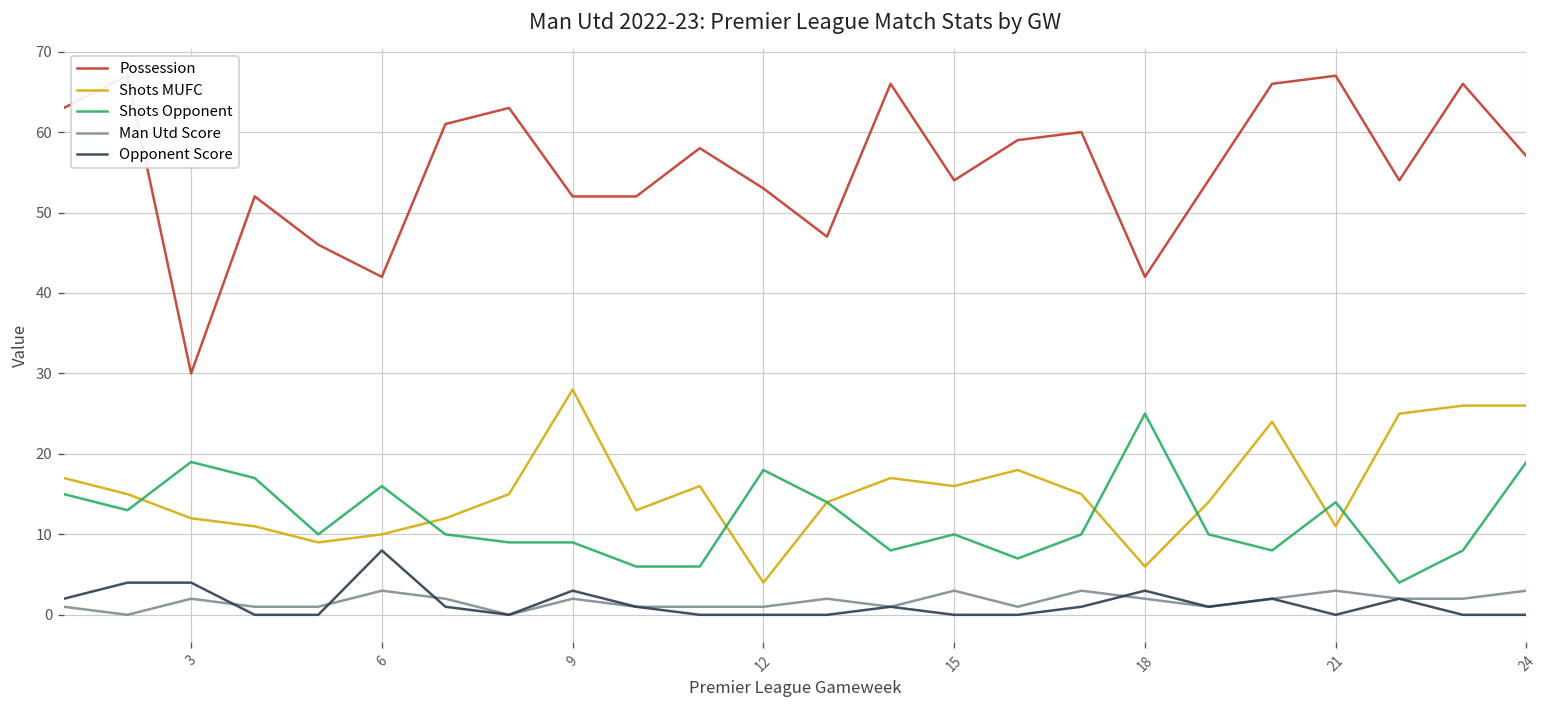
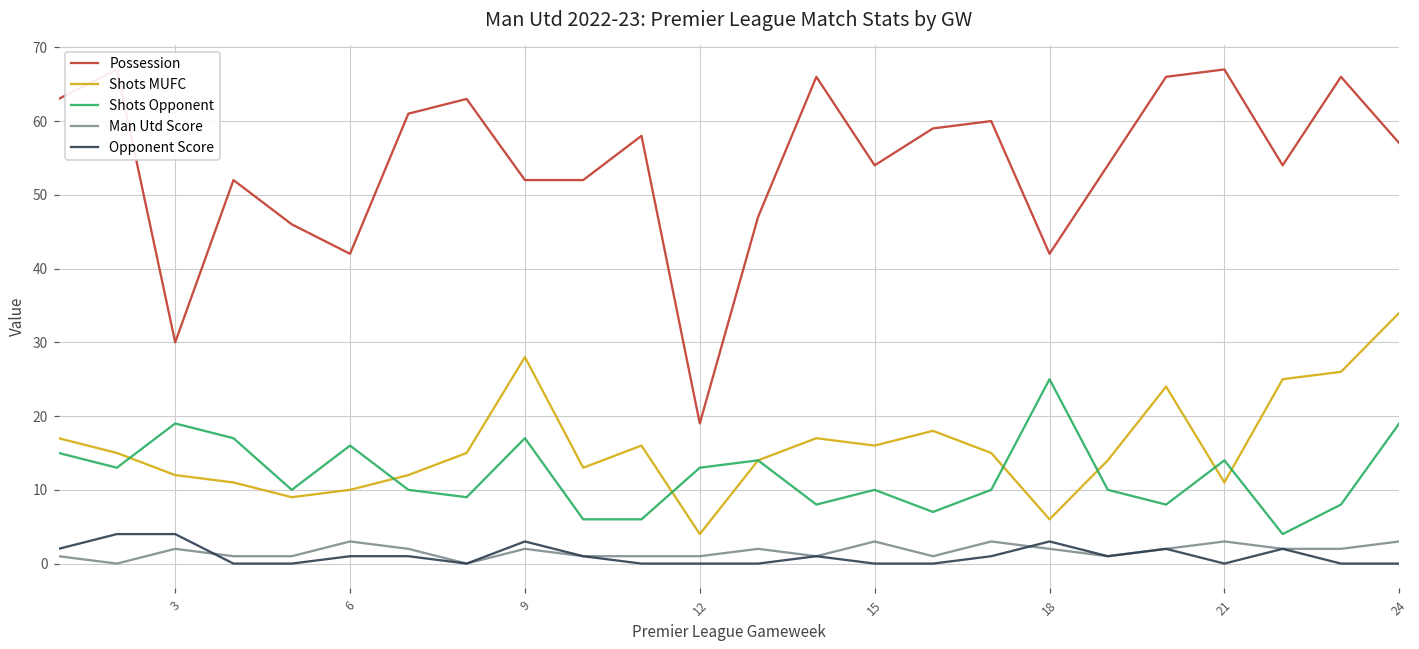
Opponent Score, 6: 8 -> 1
Shots Opponent, 9: 9 -> 17
Possession, 12: 53 -> 19
Shots Opponent, 12: 18 -> 13
Shots MUFC, 24: 26 -> 34
